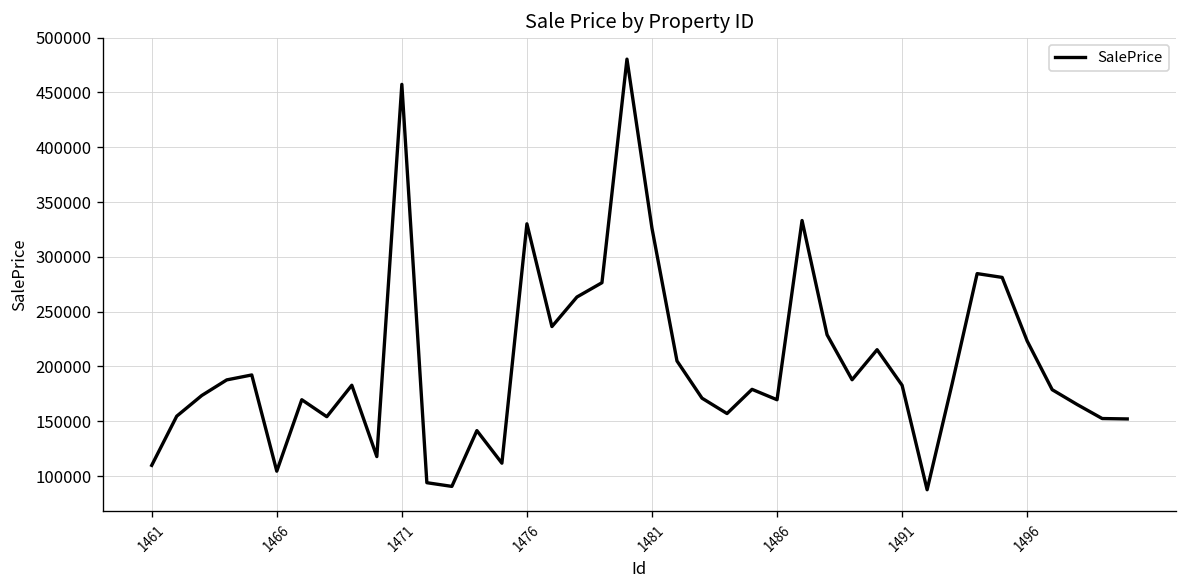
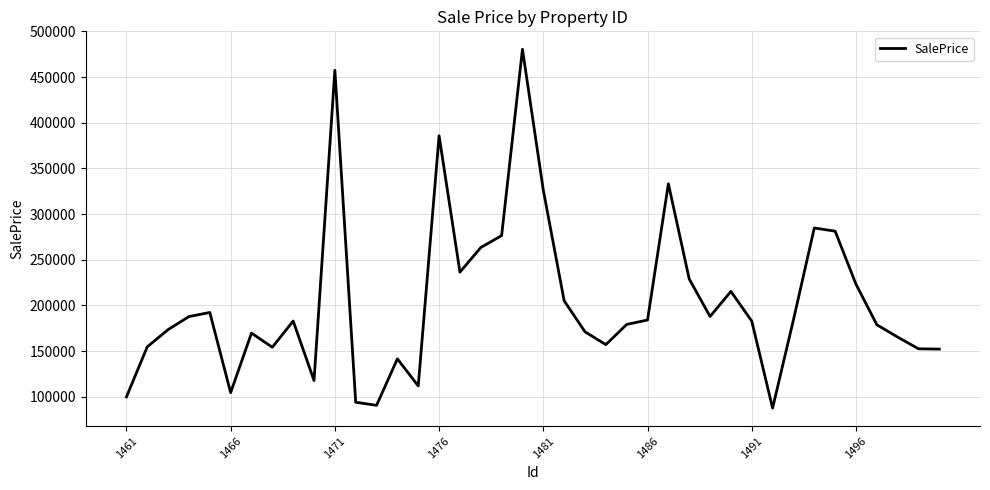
1461: 110000 -> 100000
1476: 330000 -> 390000
1486: 170000 -> 180000
